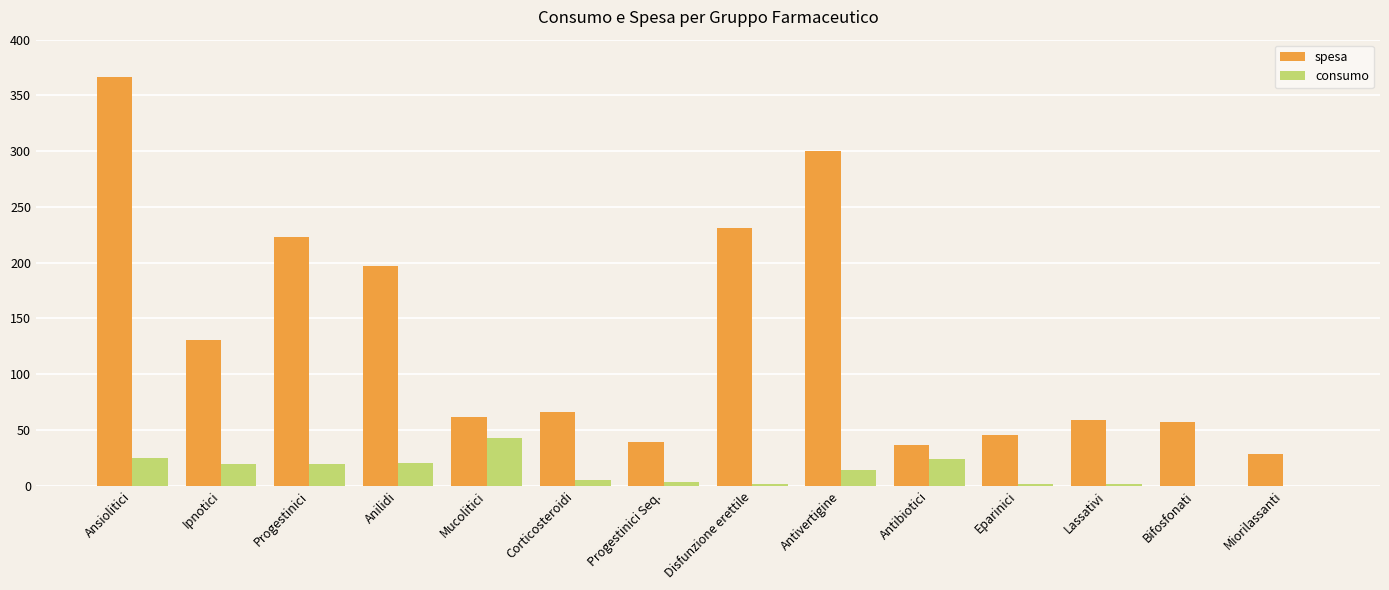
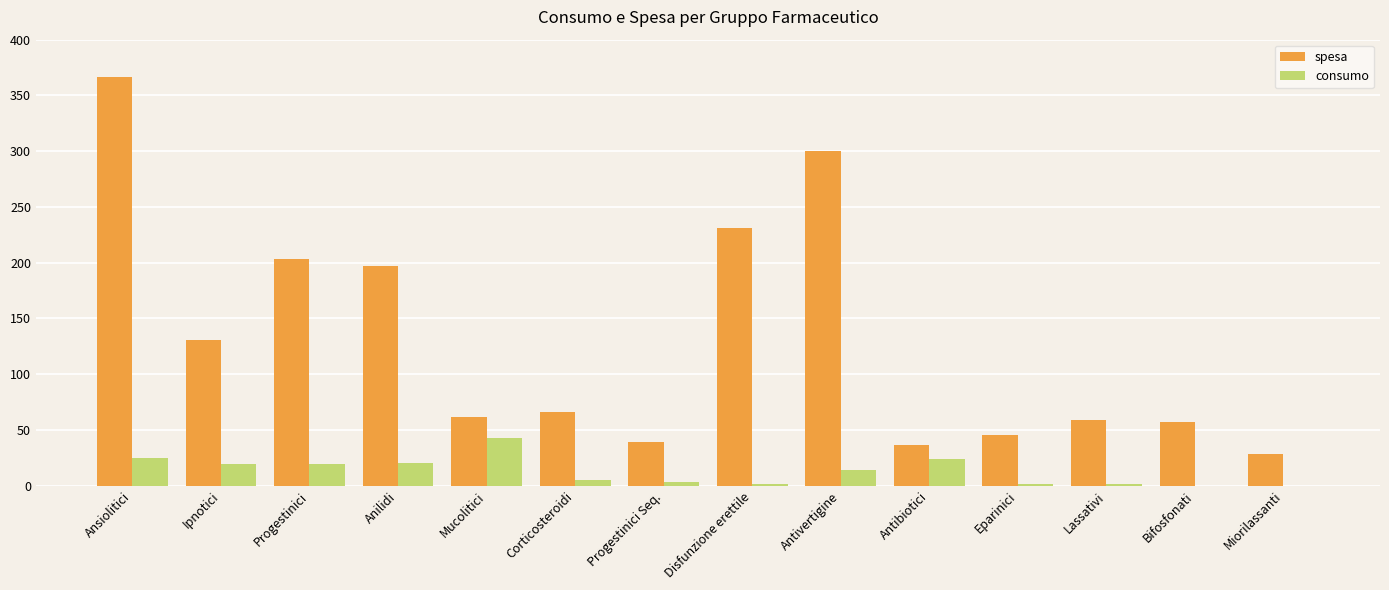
spesa, Progestinici: 223 -> 203
